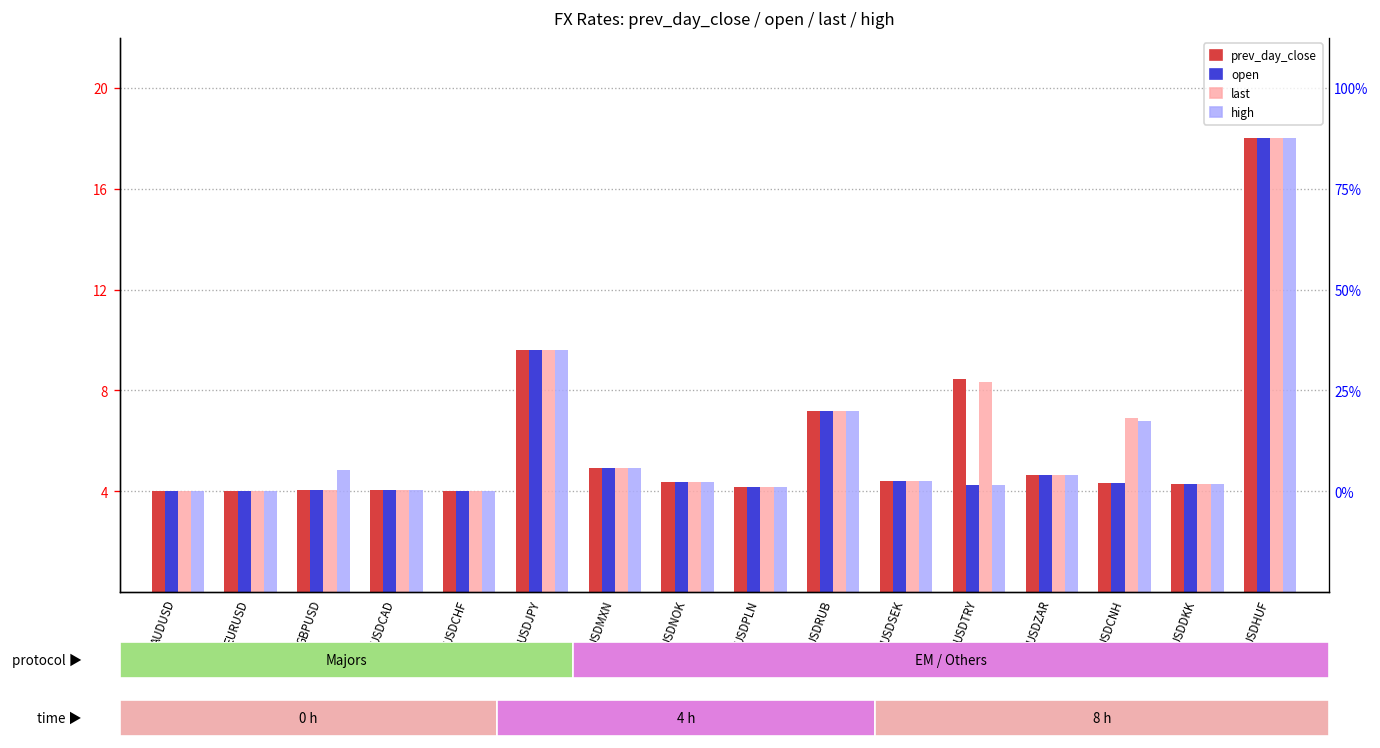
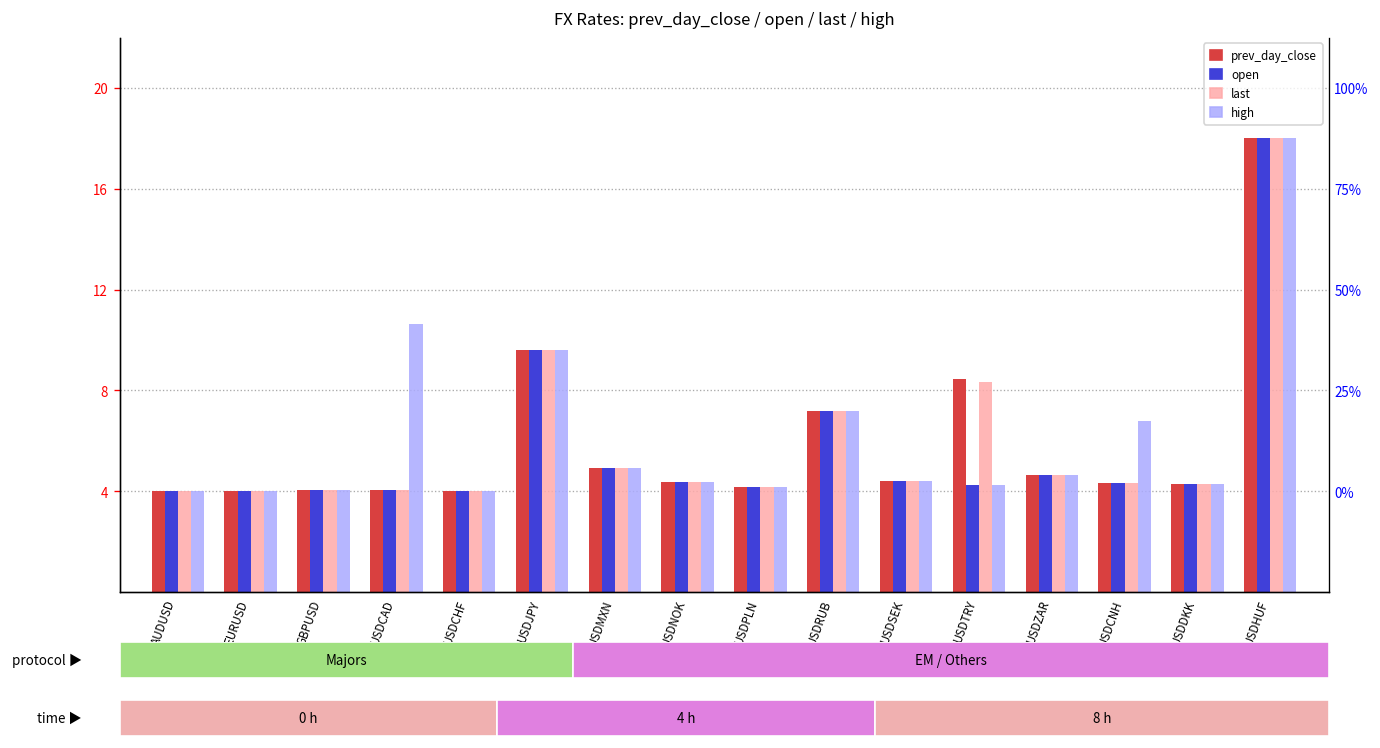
high, GBPUSD: 4.8 -> 4.0
high, USDCAD: 4.0 -> 10.6
last, USDCNH: 6.9 -> 4.3
